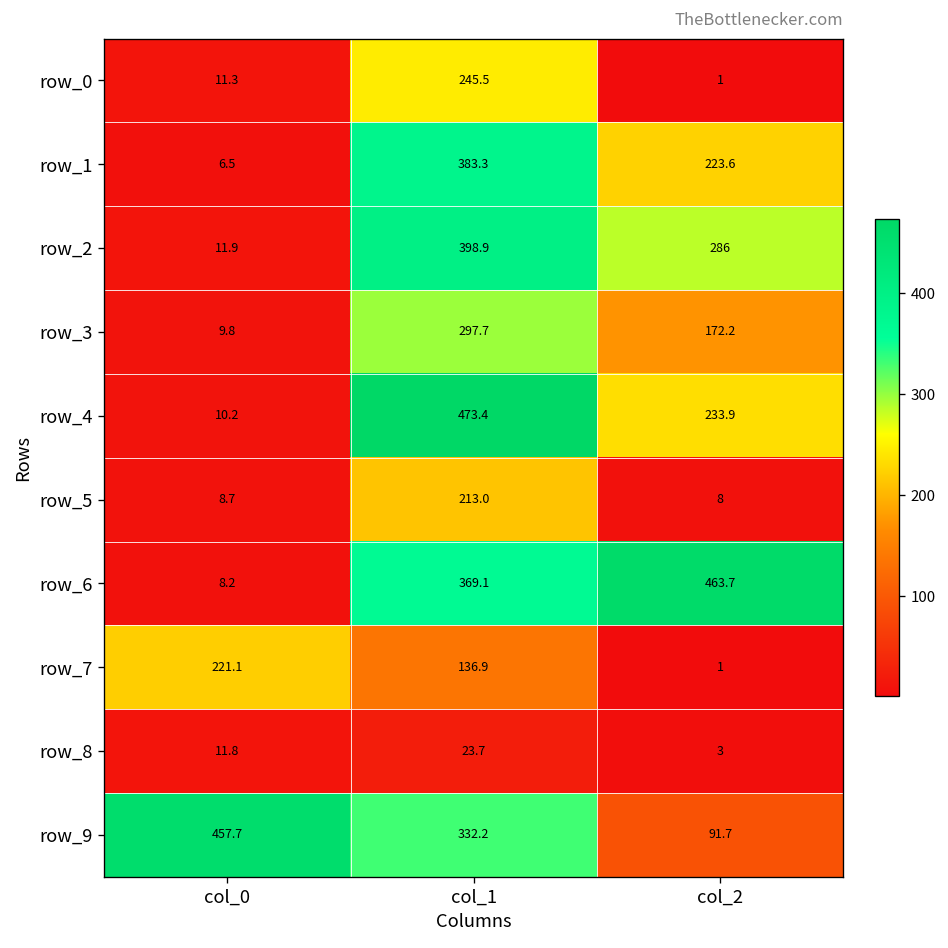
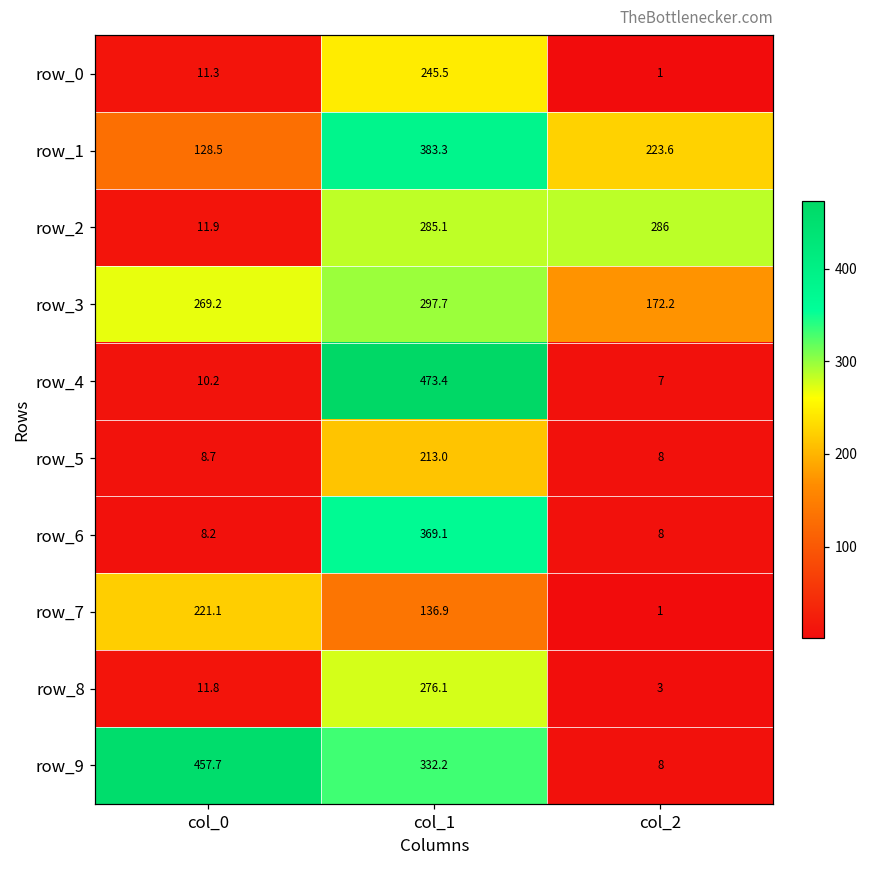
row_1, col_0: 6.5 -> 128.5
row_2, col_1: 398.9 -> 285.1
row_3, col_0: 9.8 -> 269.2
row_4, col_2: 233.9 -> 7
row_6, col_2: 463.7 -> 8
row_8, col_1: 23.7 -> 276.1
row_9, col_2: 91.7 -> 8
